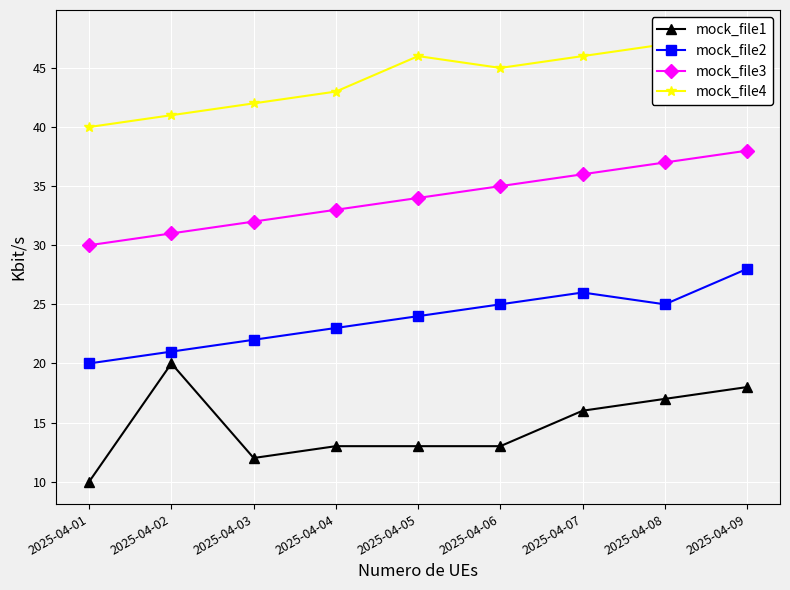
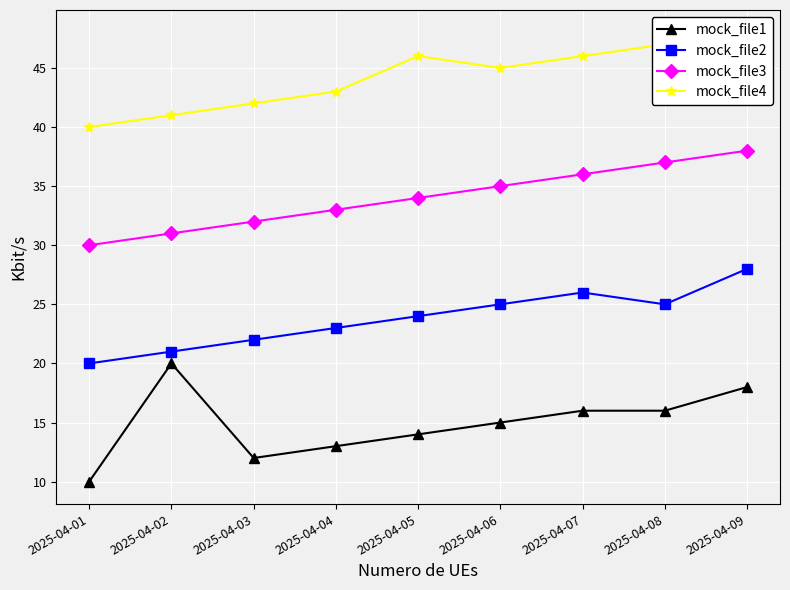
mock_file1, 2025-04-05: 13 -> 14
mock_file1, 2025-04-06: 13 -> 15
mock_file1, 2025-04-08: 17 -> 16
